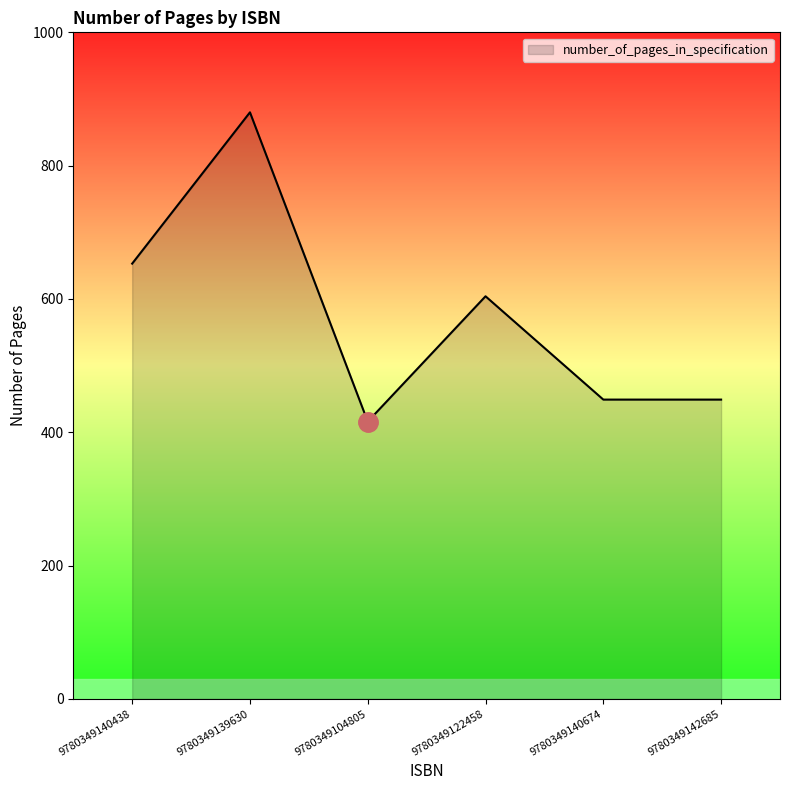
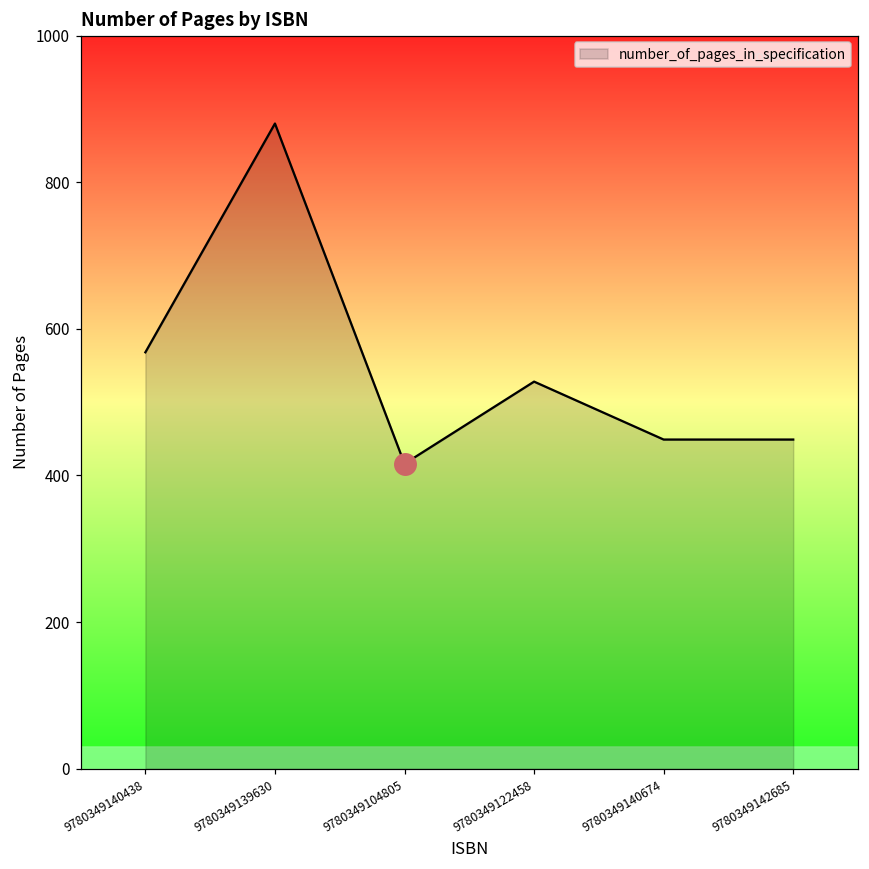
number_of_pages_in_specification, 9780349140438: 650 -> 570
number_of_pages_in_specification, 9780349122458: 600 -> 530
